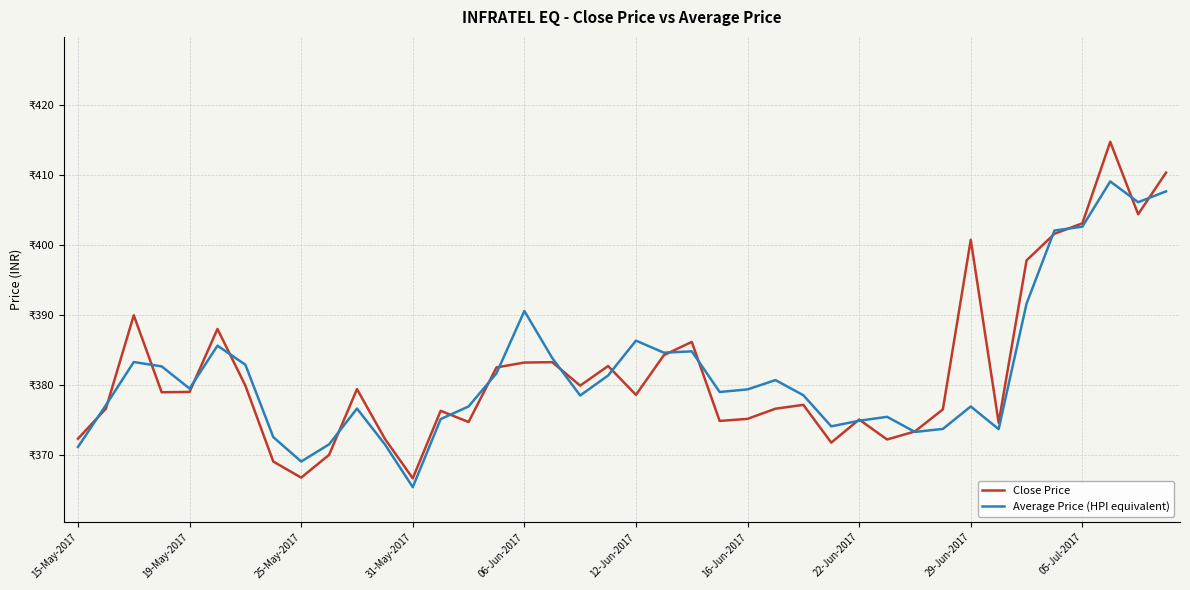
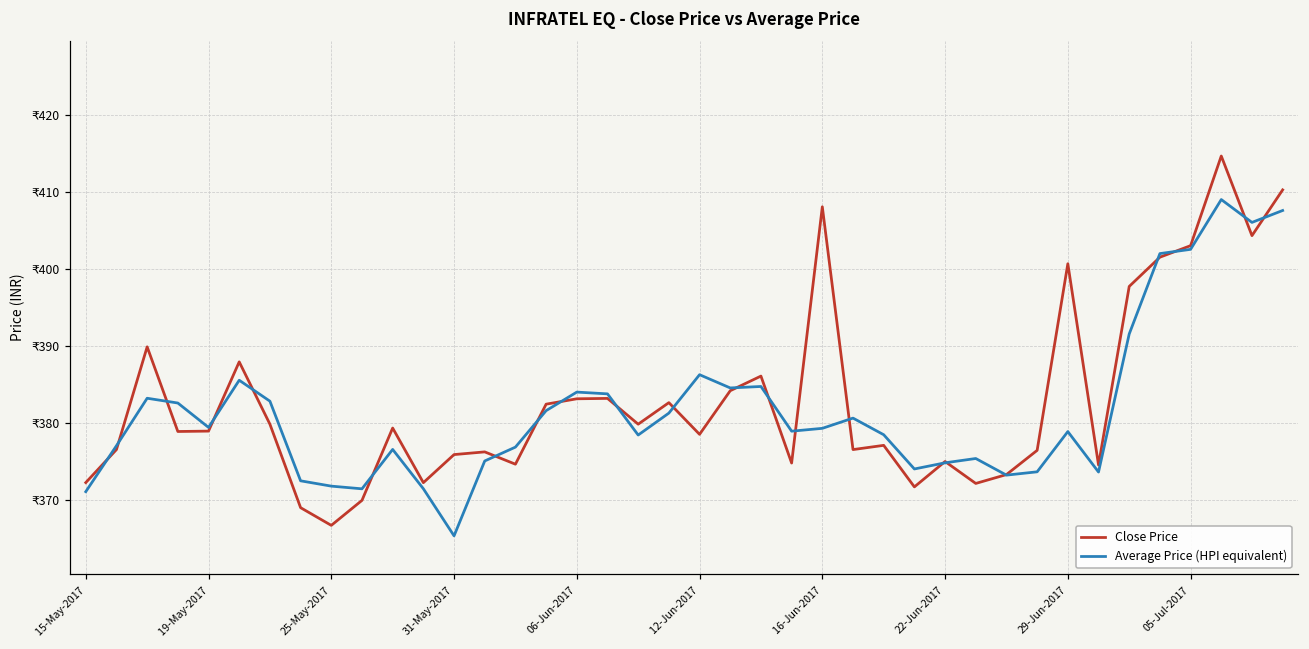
Average Price (HPI equivalent), 25-May-2017: ₹369 -> ₹372
Close Price, 31-May-2017: ₹367 -> ₹376
Average Price (HPI equivalent), 06-Jun-2017: ₹391 -> ₹384
Close Price, 16-Jun-2017: ₹375 -> ₹408
Average Price (HPI equivalent), 29-Jun-2017: ₹377 -> ₹379
